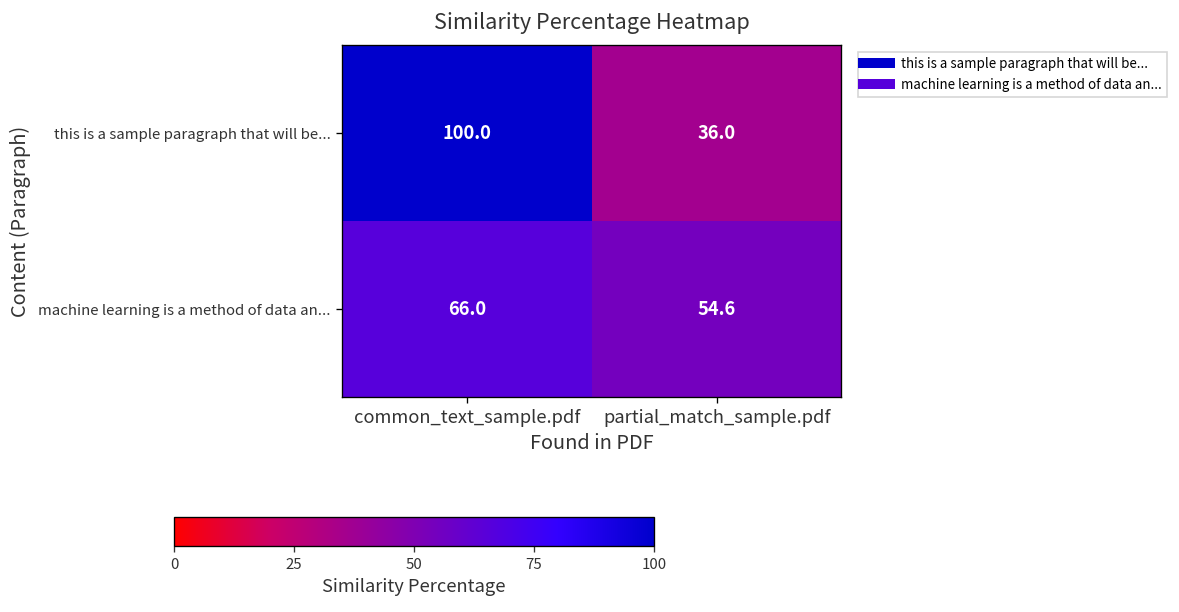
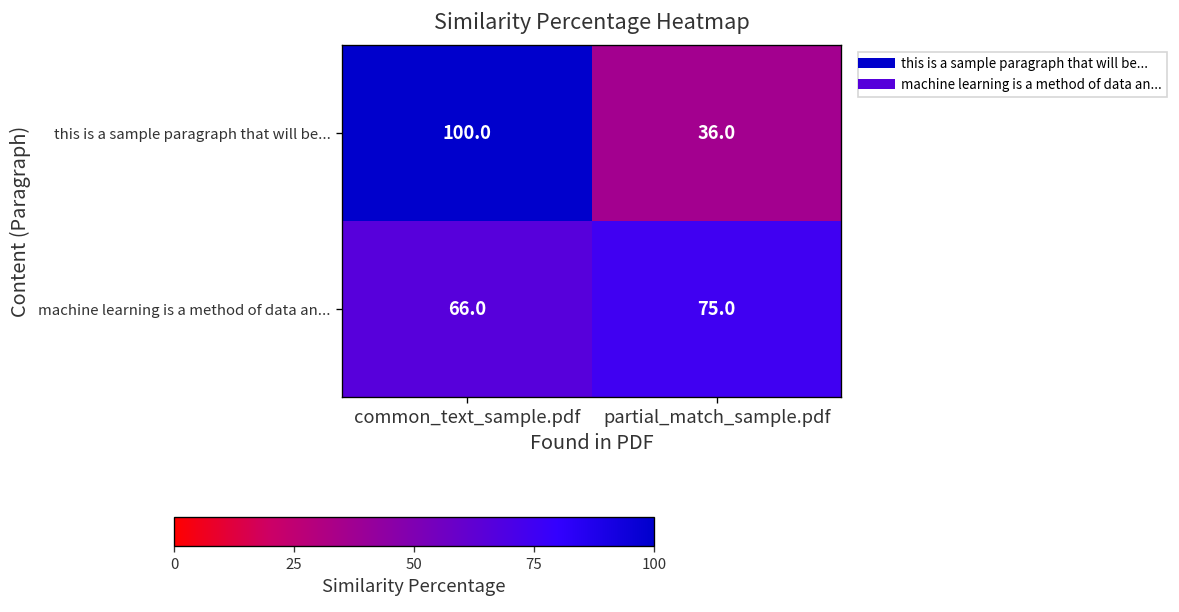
machine learning is a method of data an..., partial_match_sample.pdf: 54.6 -> 75.0
